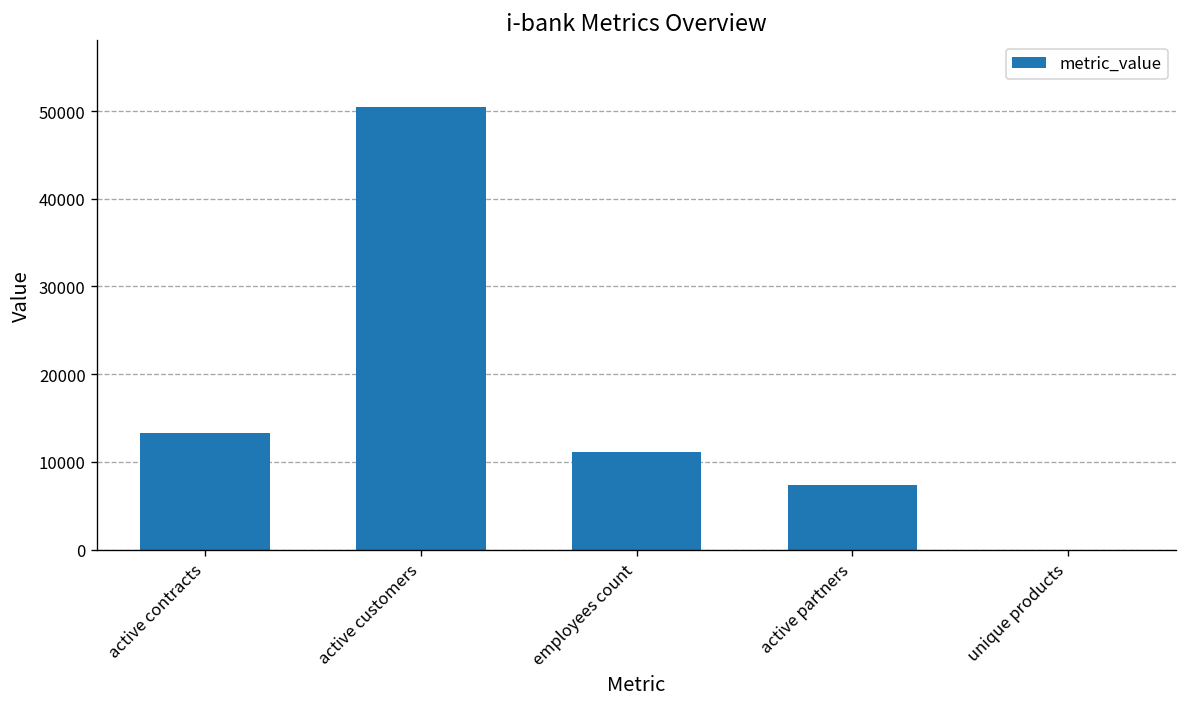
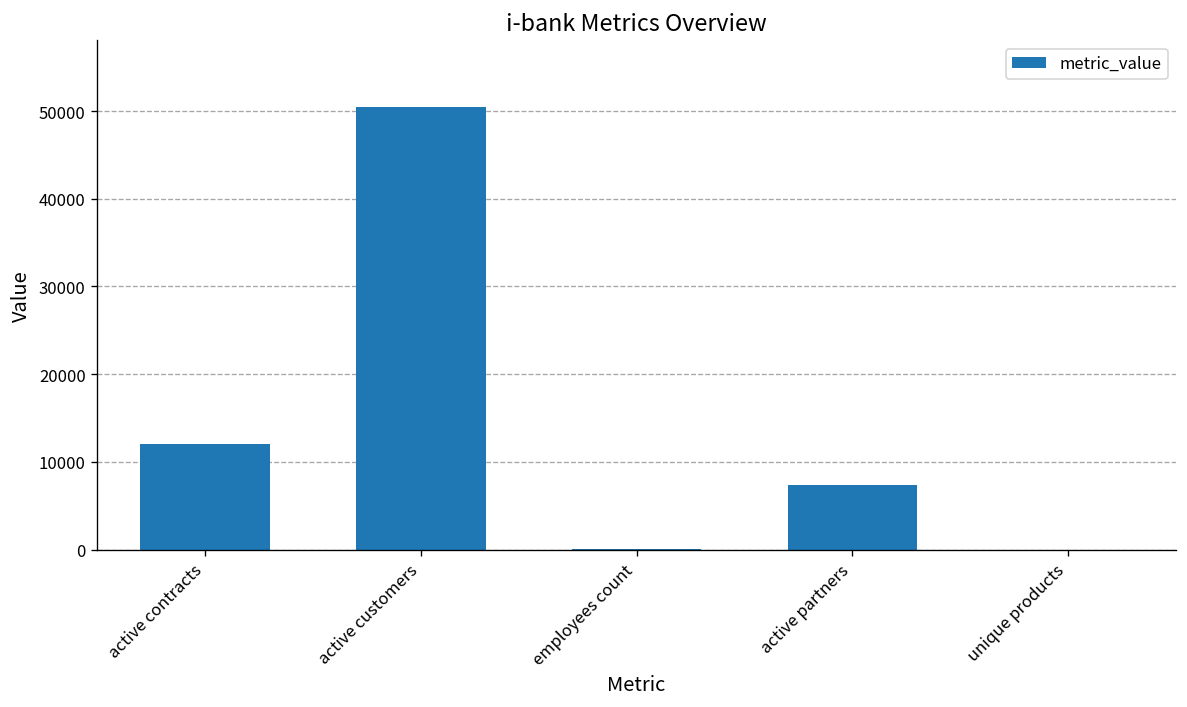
active contracts: 13000 -> 12000
employees count: 11000 -> 0
